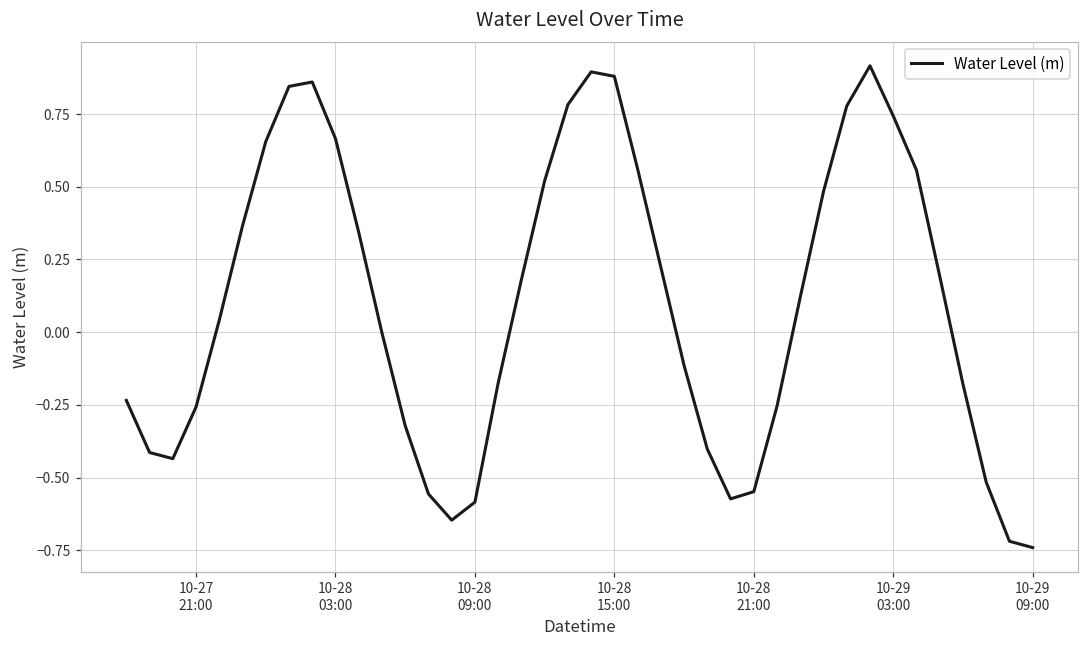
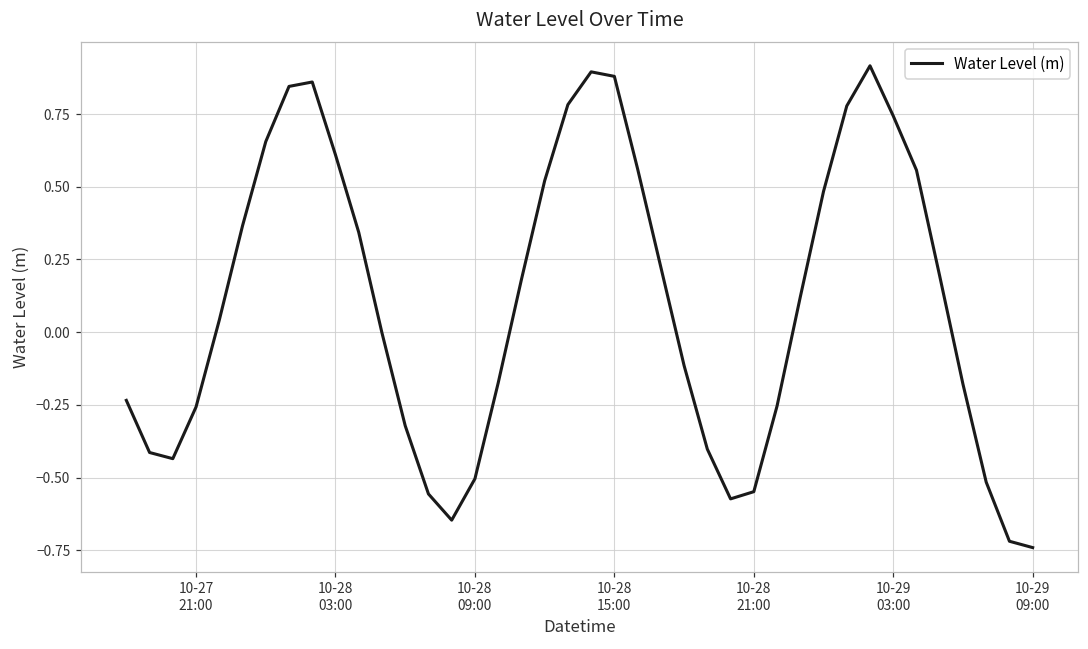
10-28 03:00: 0.67 -> 0.61
10-28 09:00: -0.58 -> -0.50
